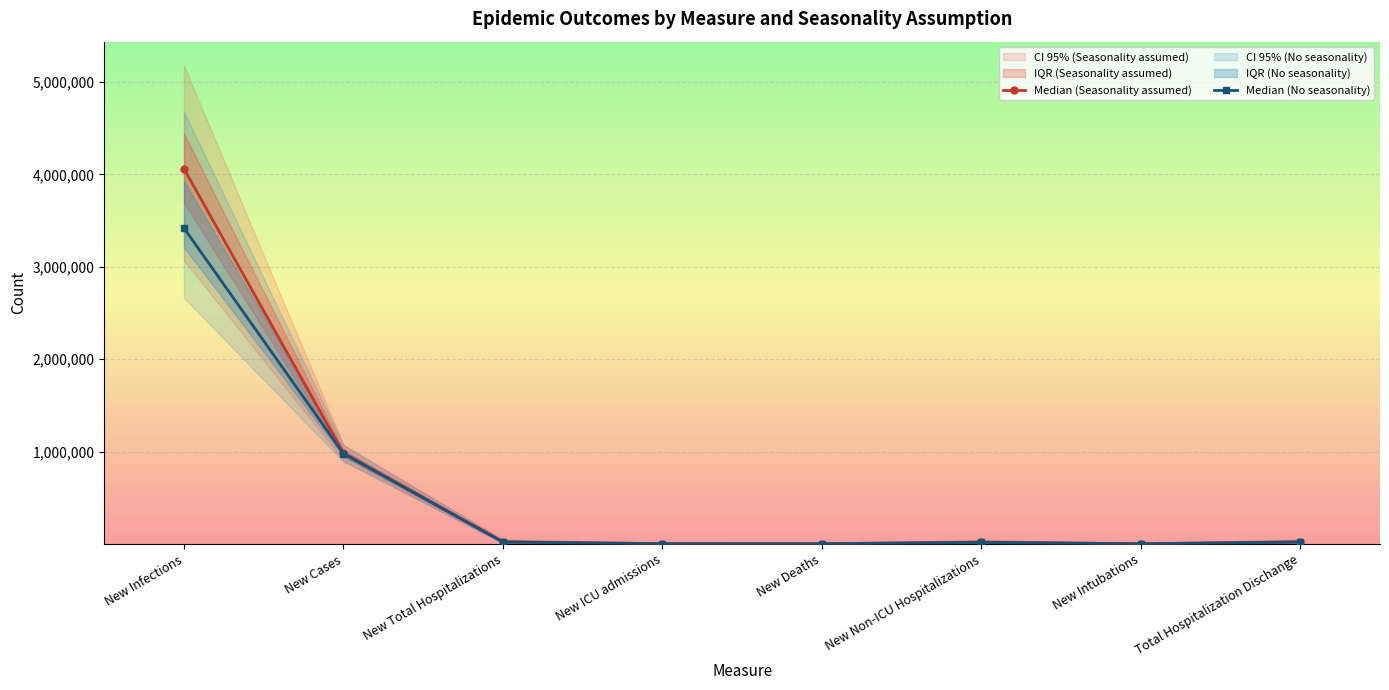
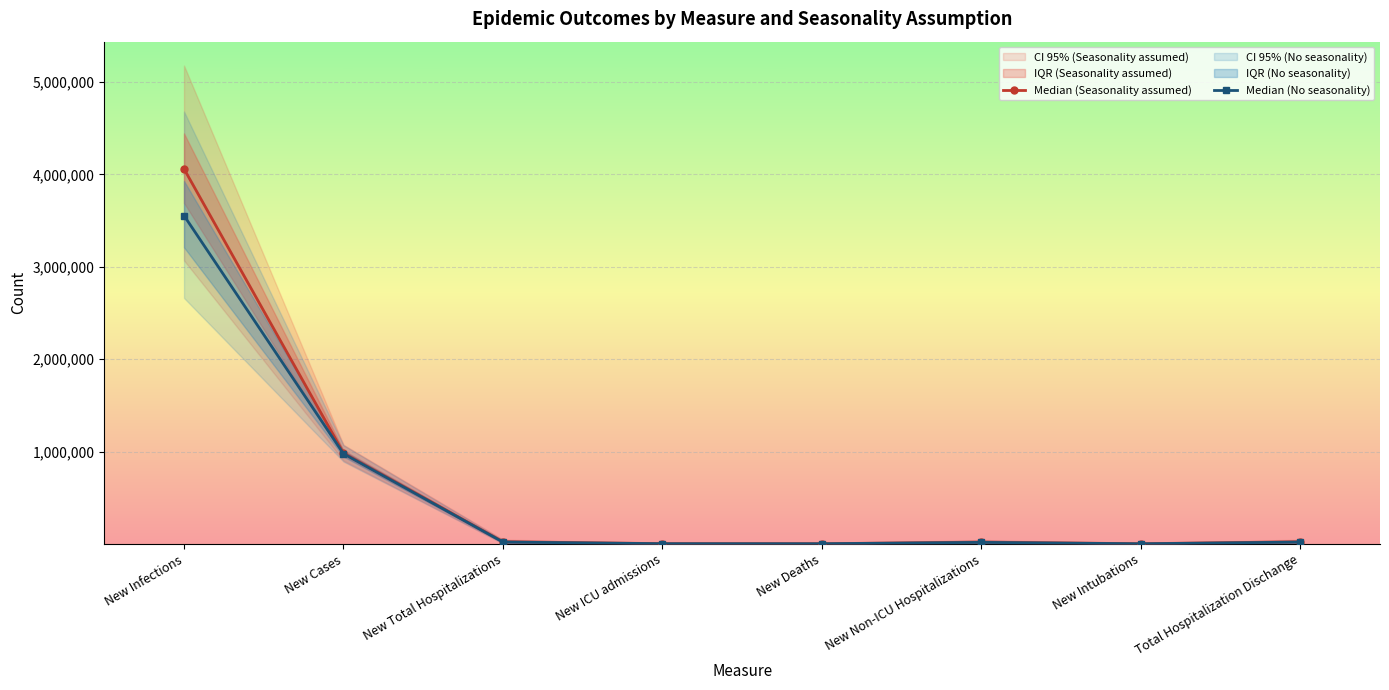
Median (No seasonality), New Infections: 3,400,000 -> 3,600,000
